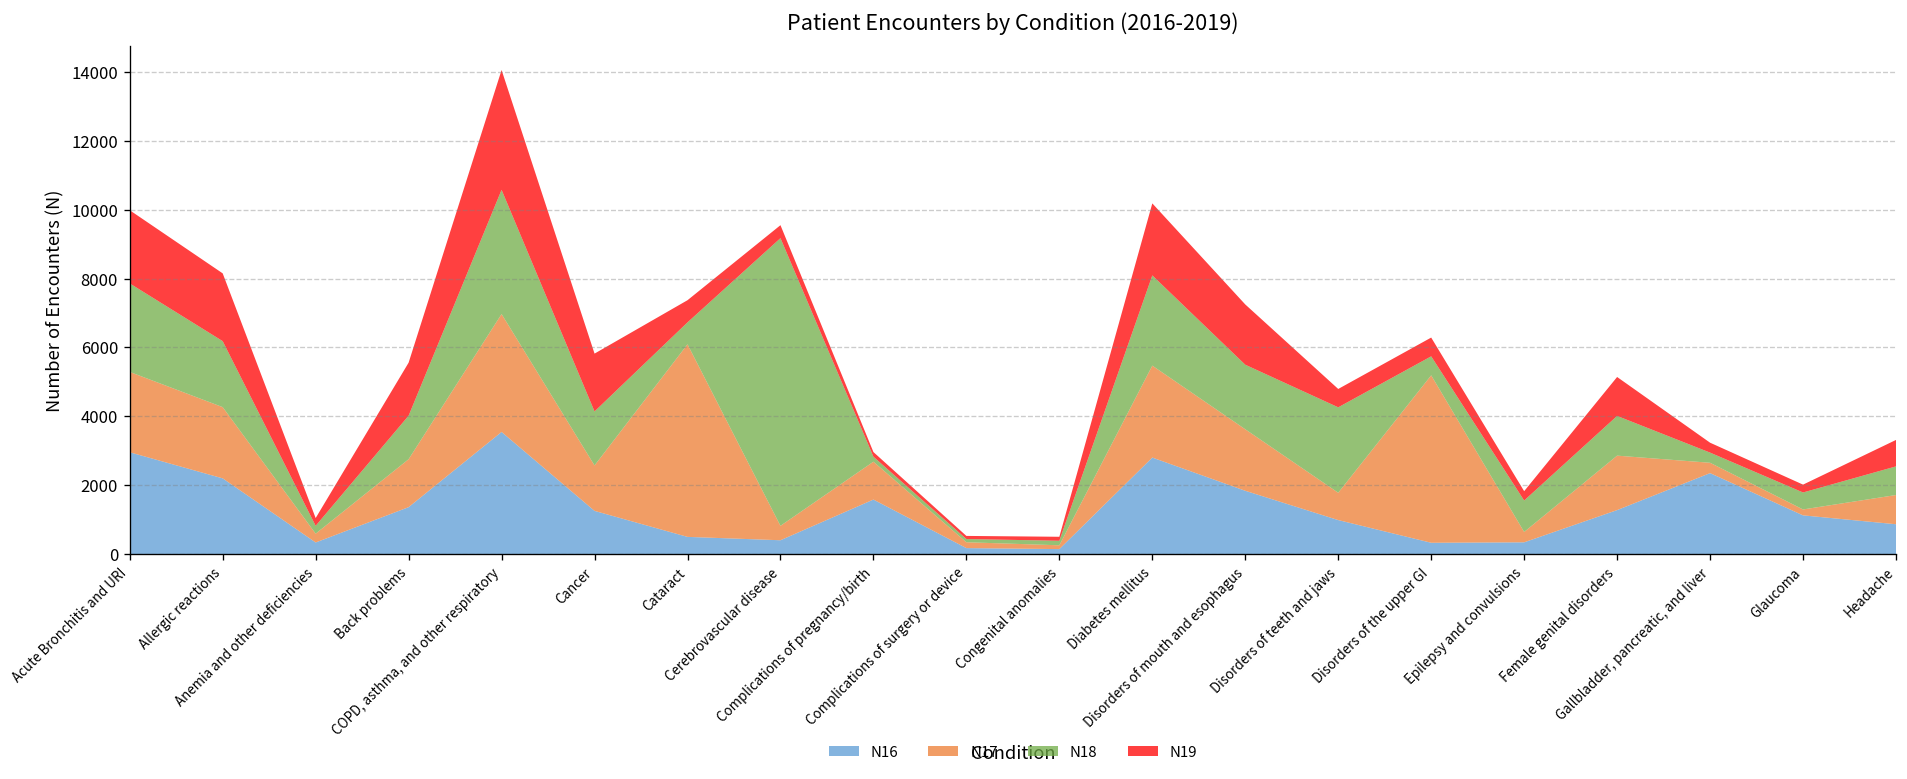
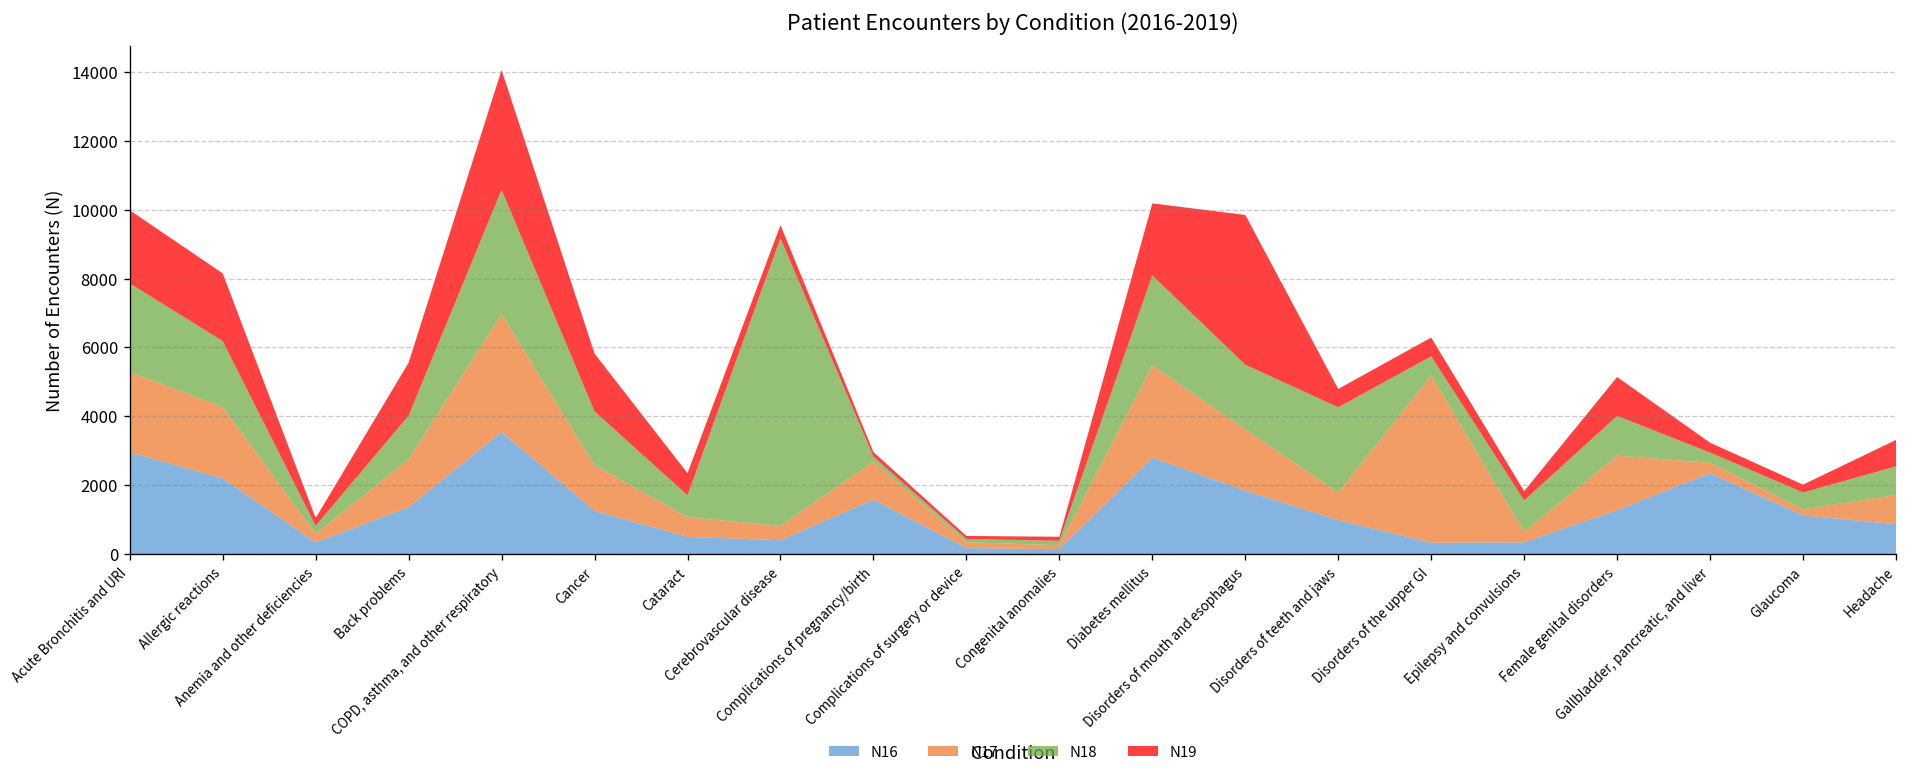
N17, Cataract: 5600 -> 600
N19, Disorders of mouth and esophagus: 1800 -> 4400
